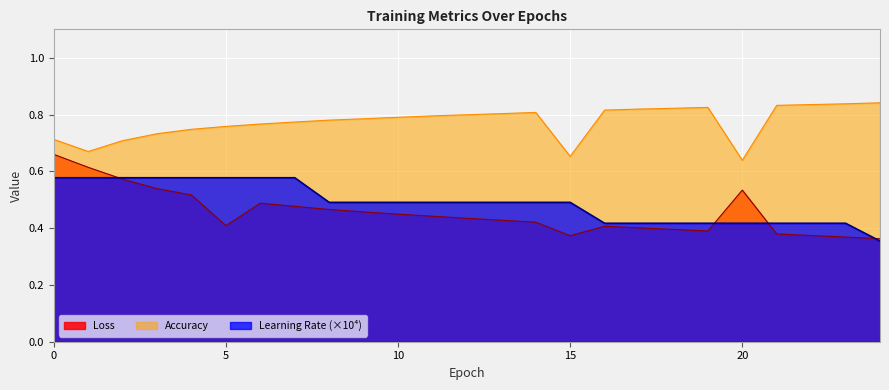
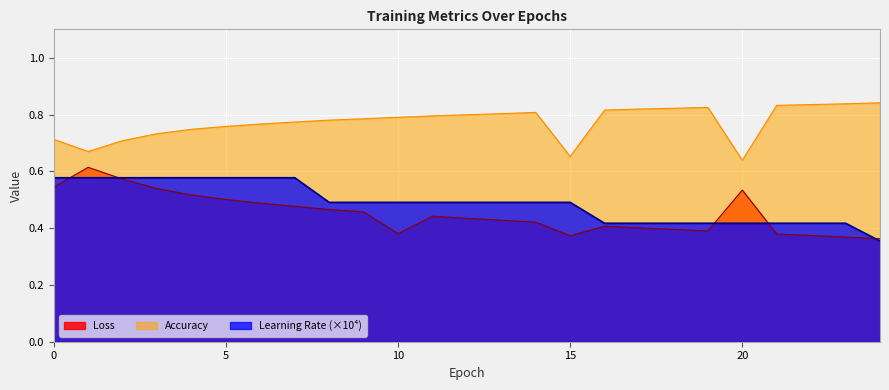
Loss, 0: 0.66 -> 0.54
Loss, 5: 0.41 -> 0.50
Loss, 10: 0.45 -> 0.38
